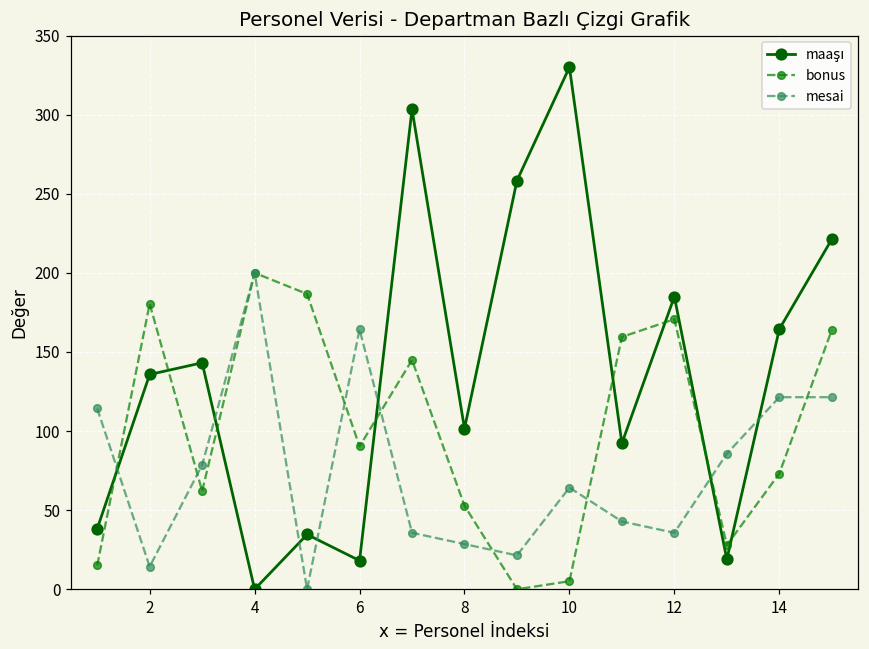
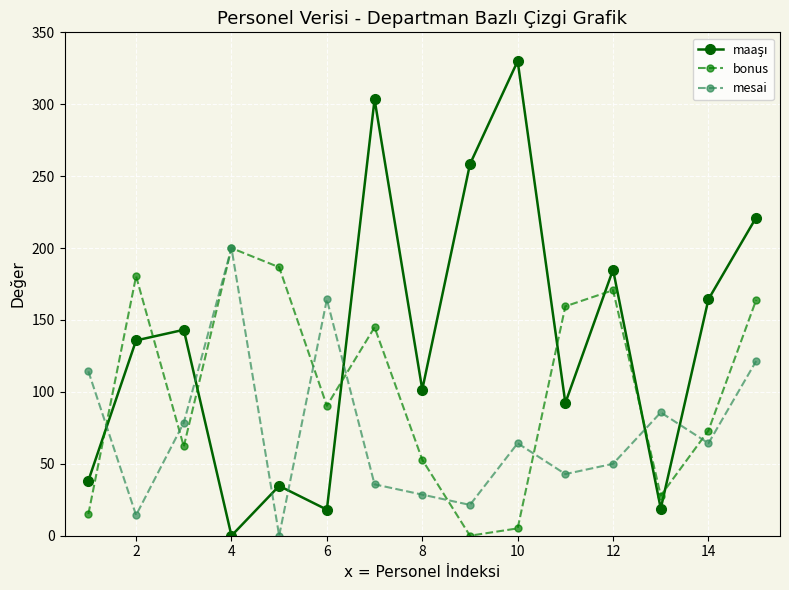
mesai, 12: 36 -> 50
mesai, 14: 121 -> 64
